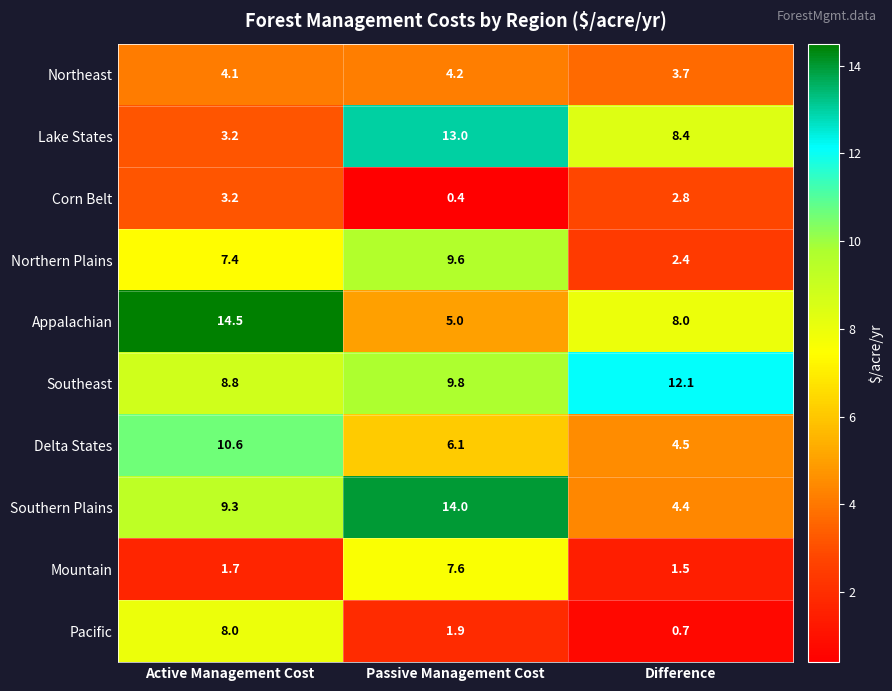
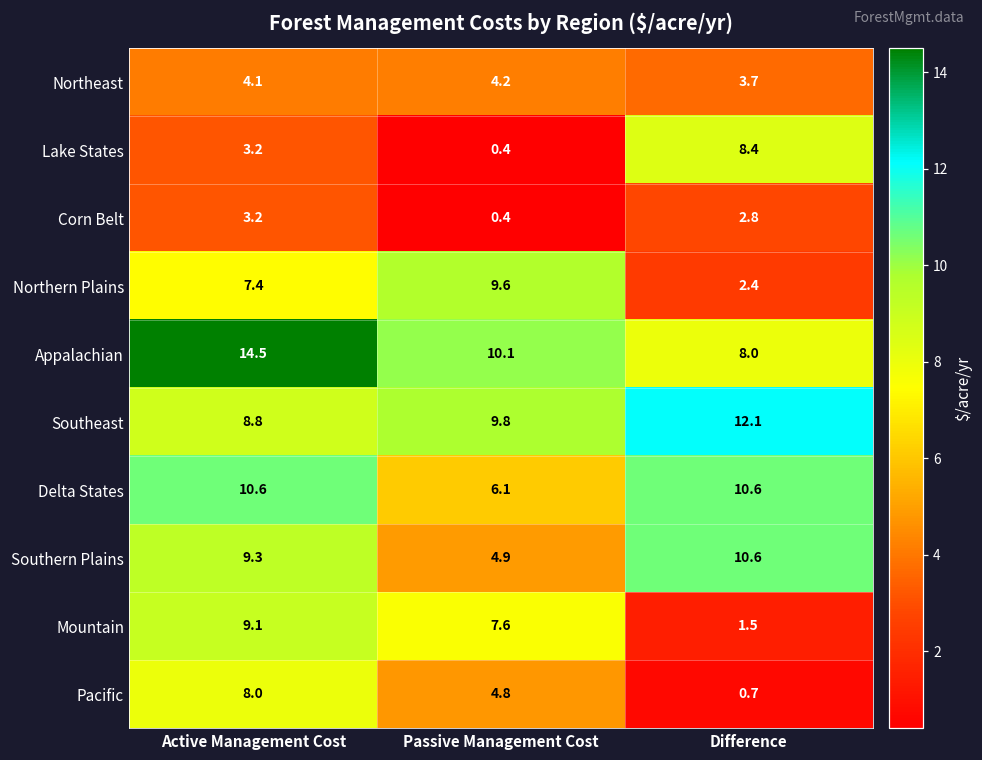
Lake States, Passive Management Cost: 13.0 -> 0.4
Appalachian, Passive Management Cost: 5.0 -> 10.1
Delta States, Difference: 4.5 -> 10.6
Southern Plains, Passive Management Cost: 14.0 -> 4.9
Southern Plains, Difference: 4.4 -> 10.6
Mountain, Active Management Cost: 1.7 -> 9.1
Pacific, Passive Management Cost: 1.9 -> 4.8
